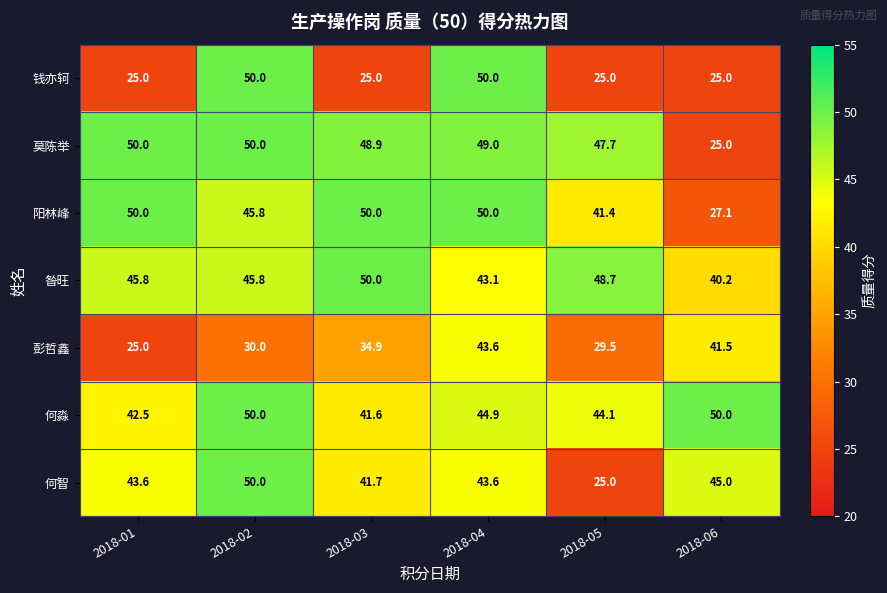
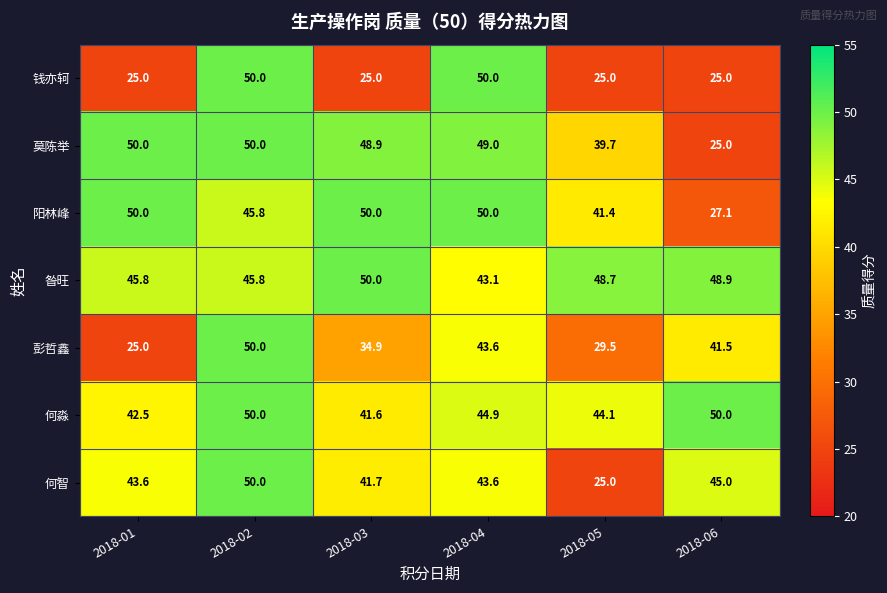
莫陈举, 2018-05: 47.7 -> 39.7
昝旺, 2018-06: 40.2 -> 48.9
彭哲鑫, 2018-02: 30.0 -> 50.0
